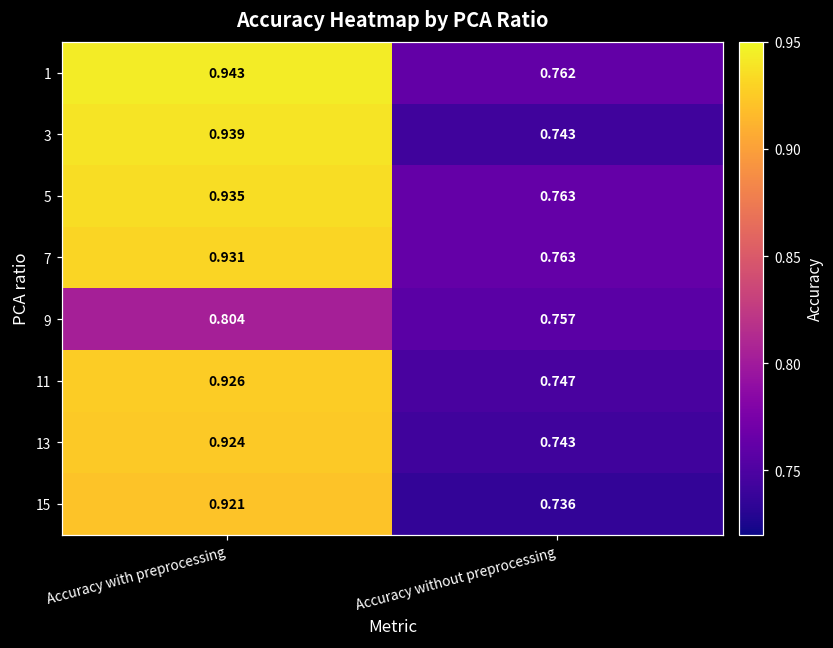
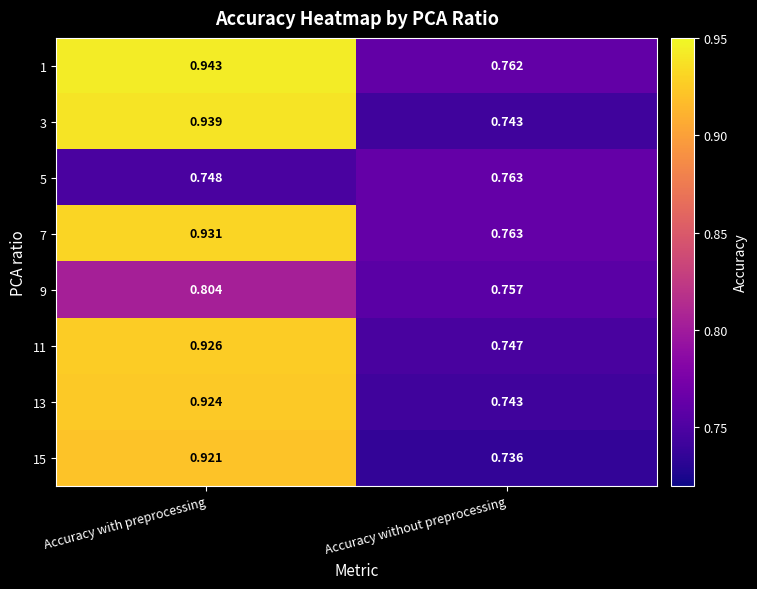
5, Accuracy with preprocessing: 0.935 -> 0.748
